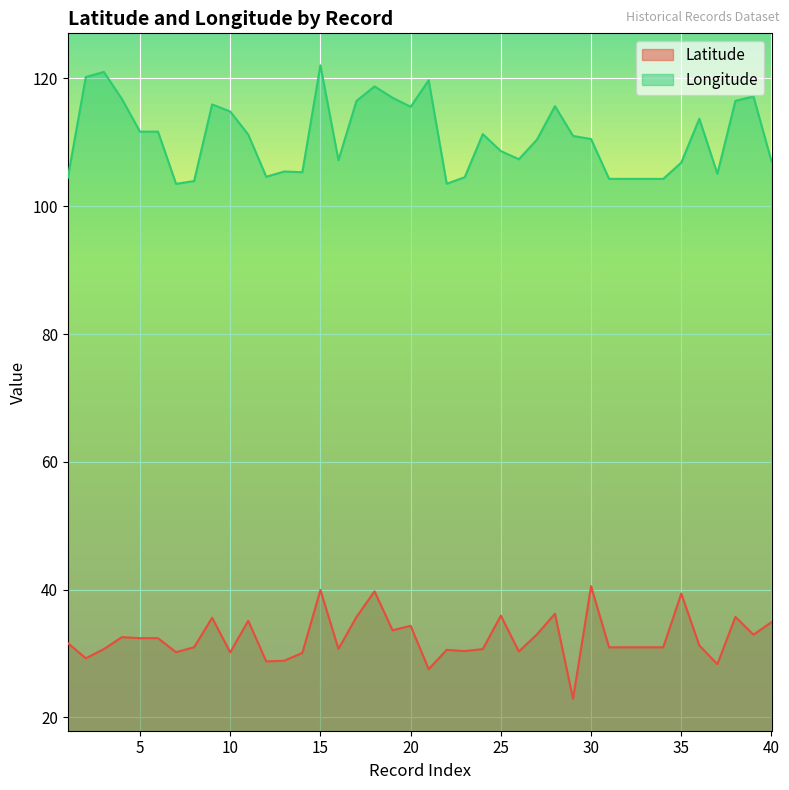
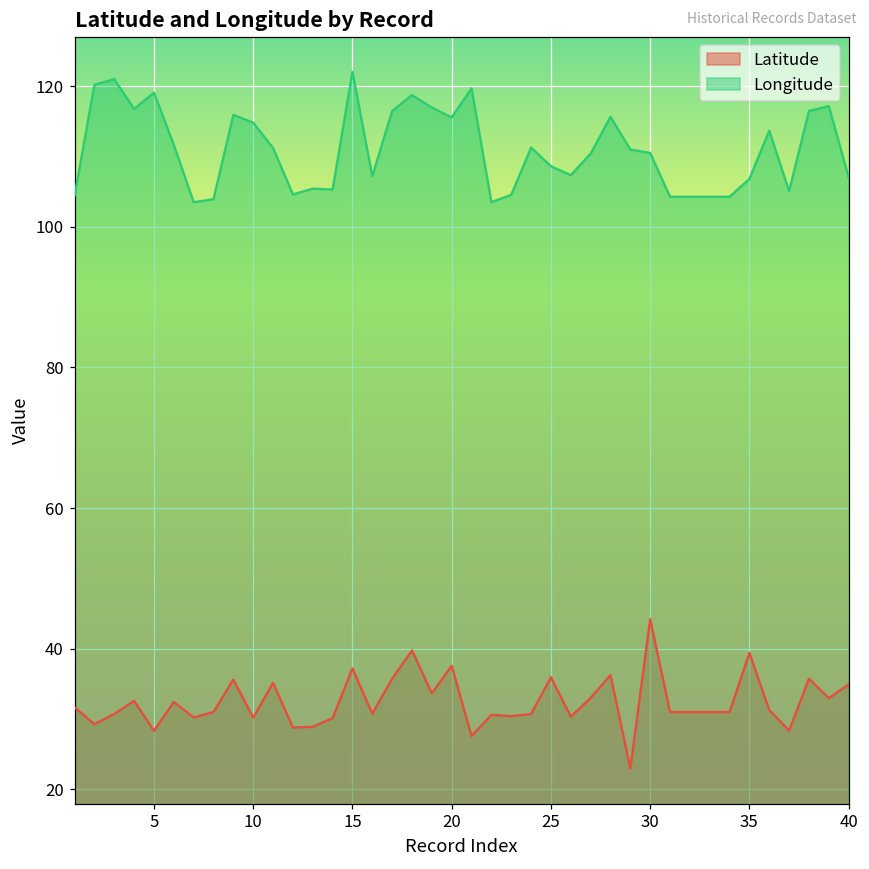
Latitude, 5: 32 -> 28
Longitude, 5: 112 -> 119
Latitude, 15: 40 -> 37
Latitude, 20: 34 -> 38
Latitude, 30: 41 -> 44
